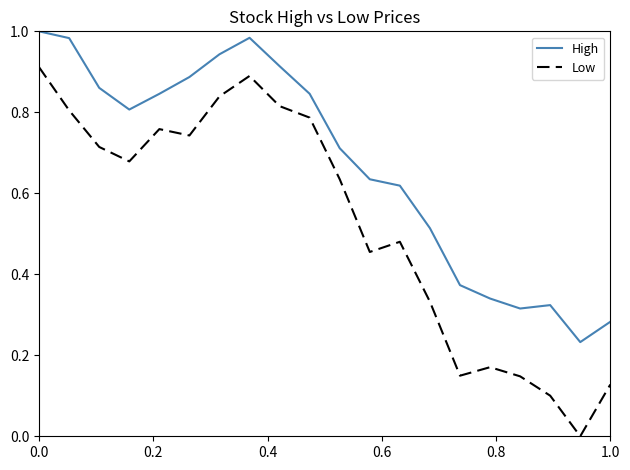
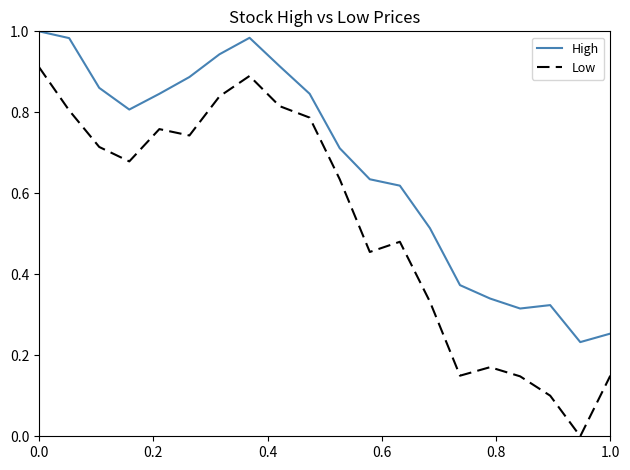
High, 1.0: 0.28 -> 0.25
Low, 1.0: 0.13 -> 0.15
